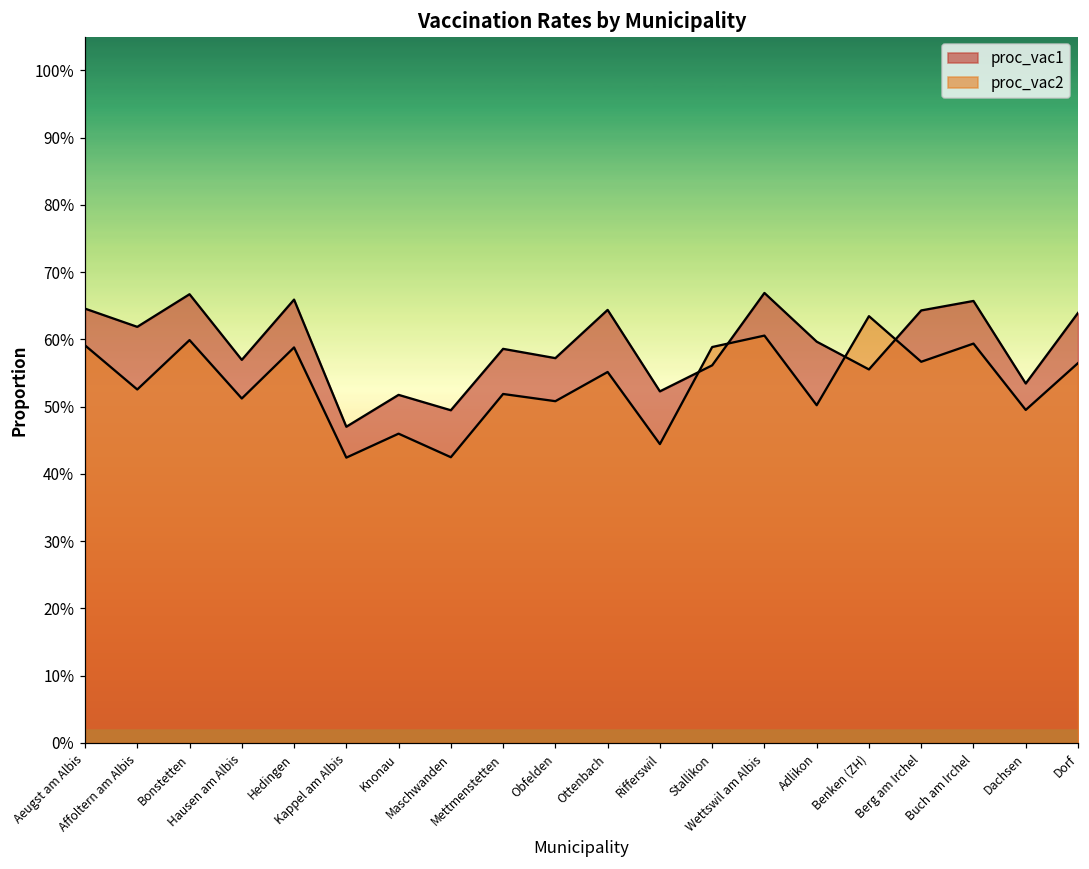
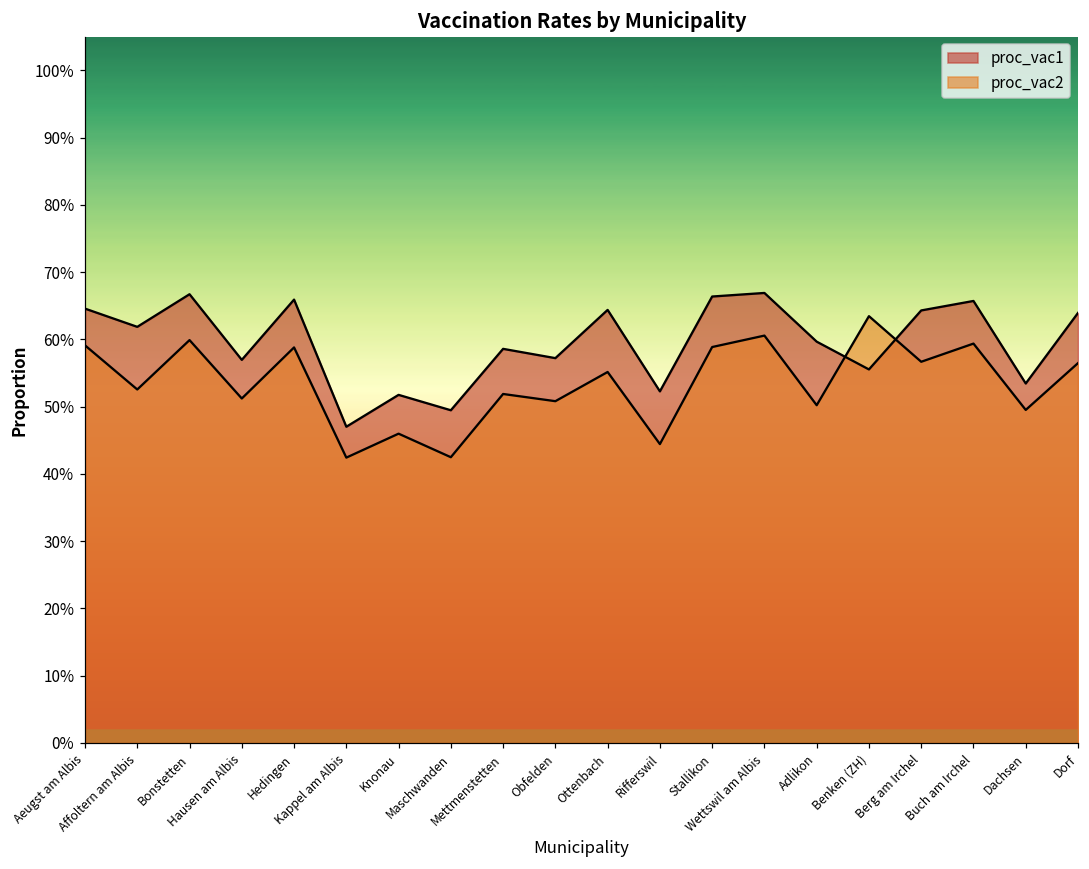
proc_vac1, Stallikon: 56% -> 66%
